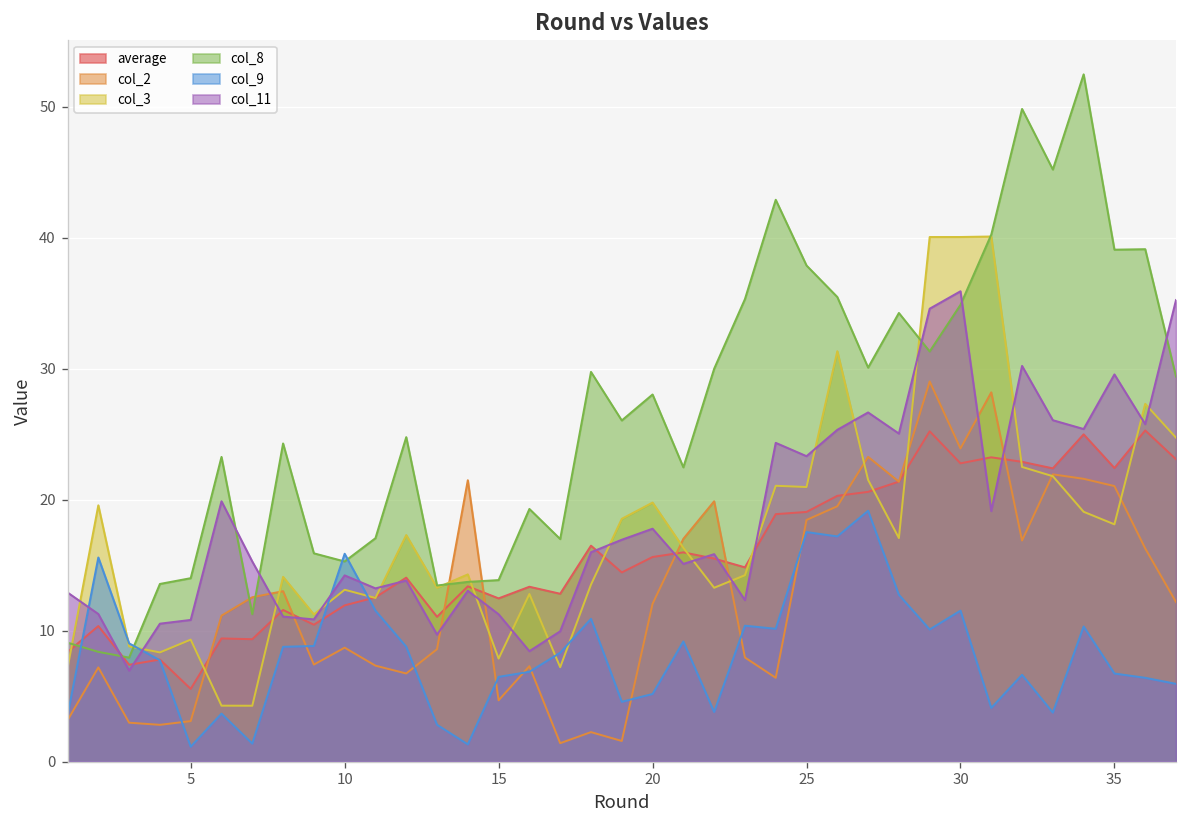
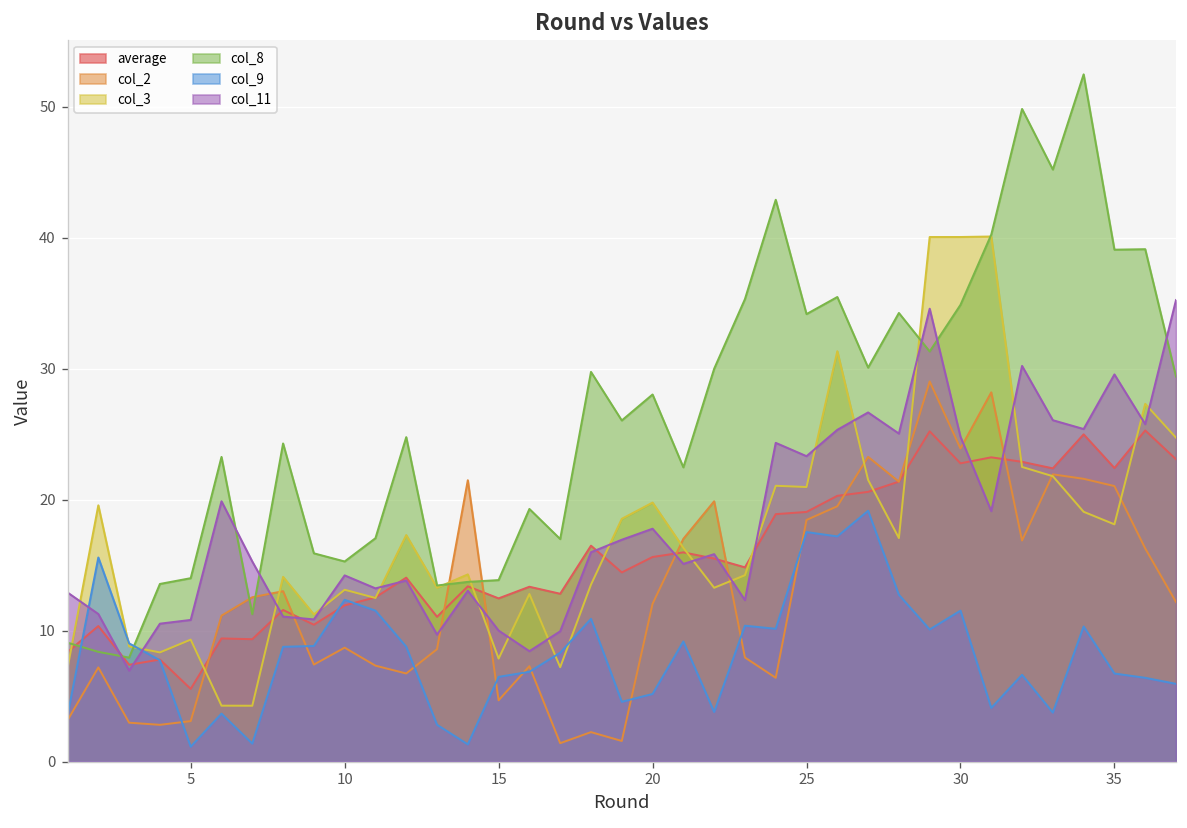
col_9, 10: 15.9 -> 12.4
col_11, 15: 11.2 -> 10.0
col_8, 25: 37.9 -> 34.2
col_11, 30: 35.9 -> 24.8
